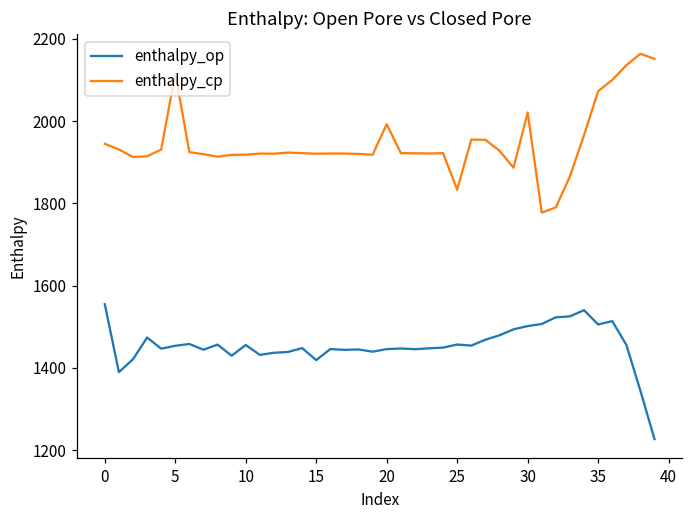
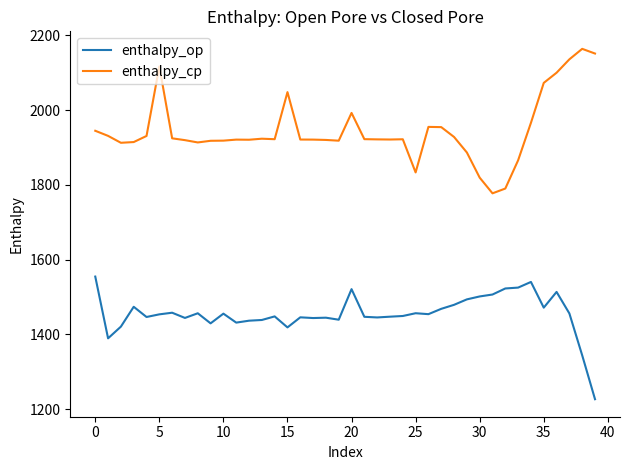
enthalpy_cp, 15: 1920 -> 2050
enthalpy_op, 20: 1450 -> 1520
enthalpy_cp, 30: 2020 -> 1820
enthalpy_op, 35: 1510 -> 1470
